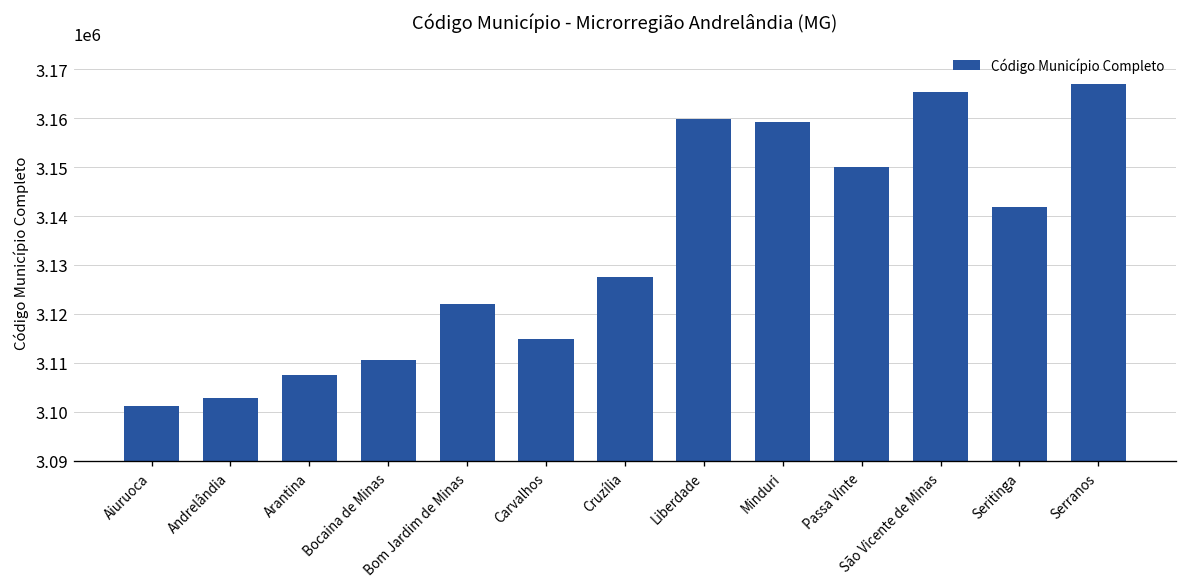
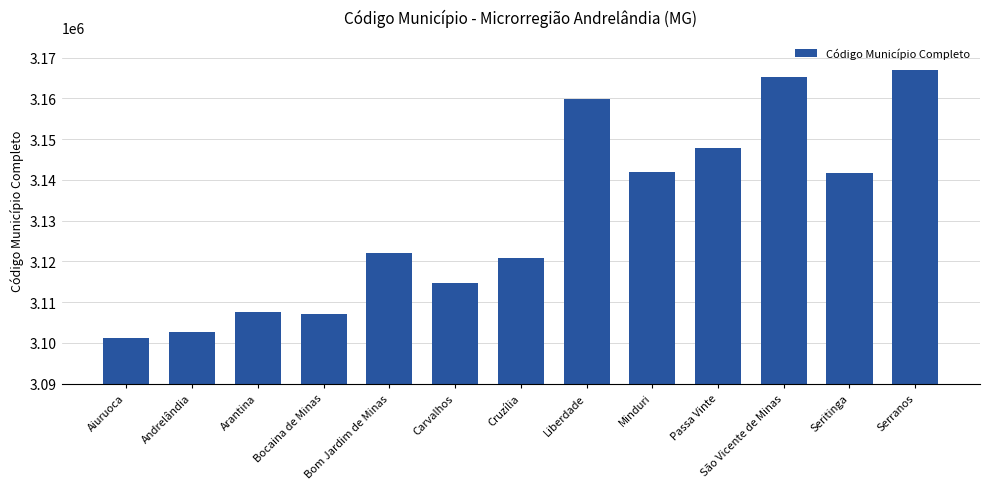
Bocaina de Minas: 3111000 -> 3107000
Cruzília: 3128000 -> 3121000
Minduri: 3159000 -> 3142000
Passa Vinte: 3150000 -> 3148000
